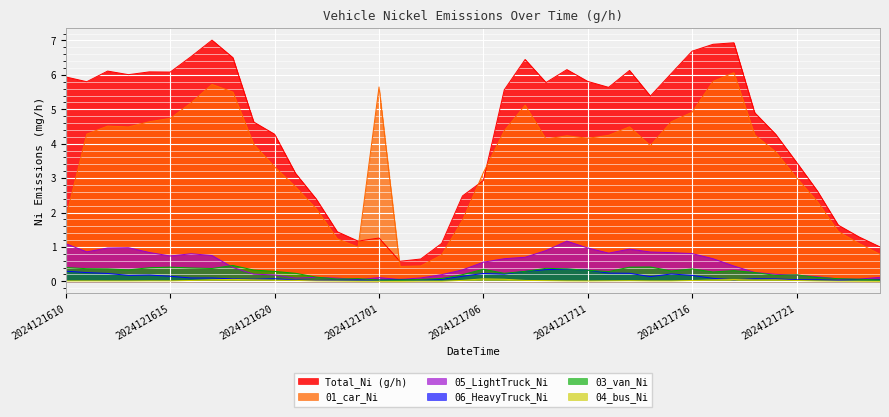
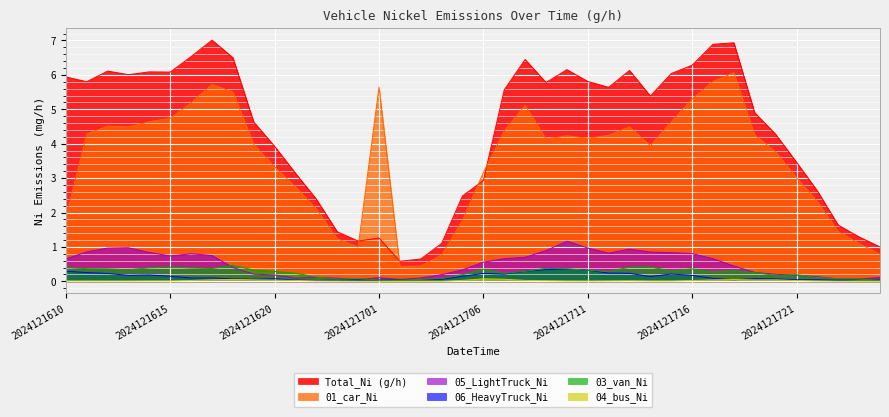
05_LightTruck_Ni, 2024121610: 1.1 -> 0.7
Total_Ni (g/h), 2024121620: 4.3 -> 3.9
Total_Ni (g/h), 2024121716: 6.7 -> 6.3
01_car_Ni, 2024121716: 4.9 -> 5.3
